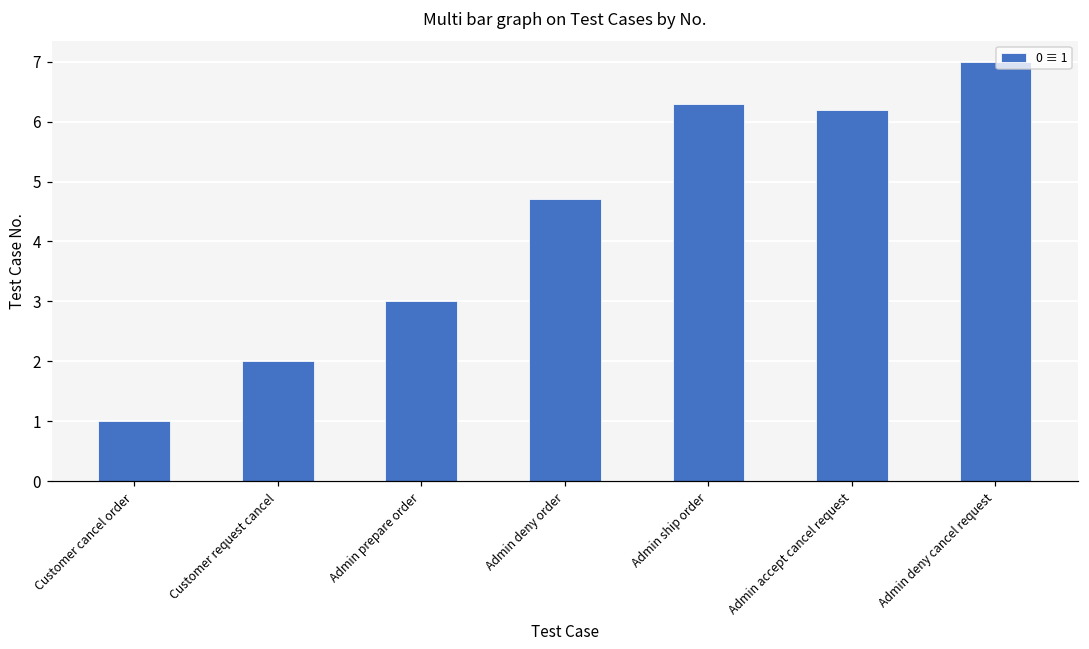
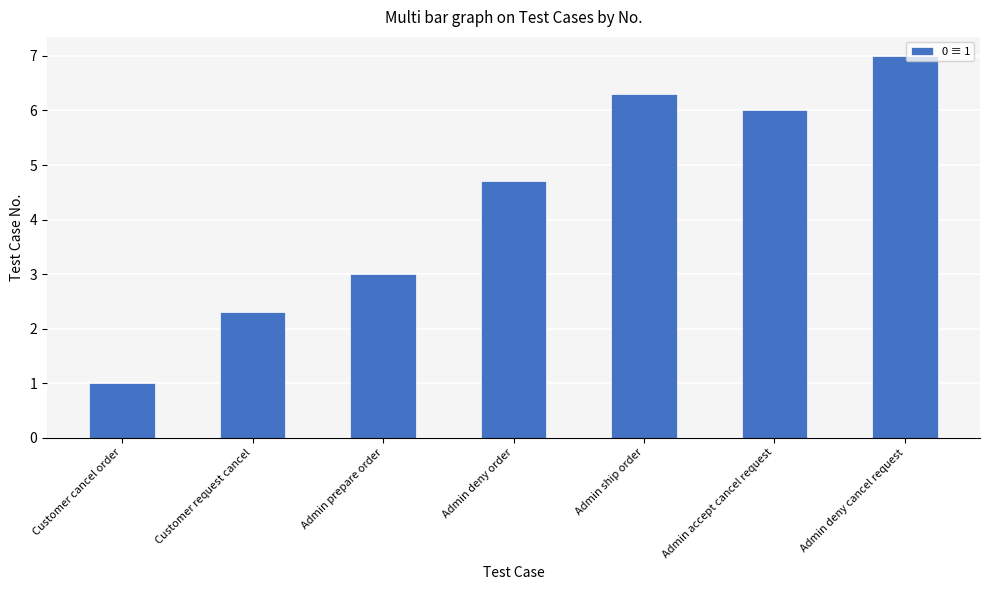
Customer request cancel: 2.0 -> 2.3
Admin accept cancel request: 6.2 -> 6.0
